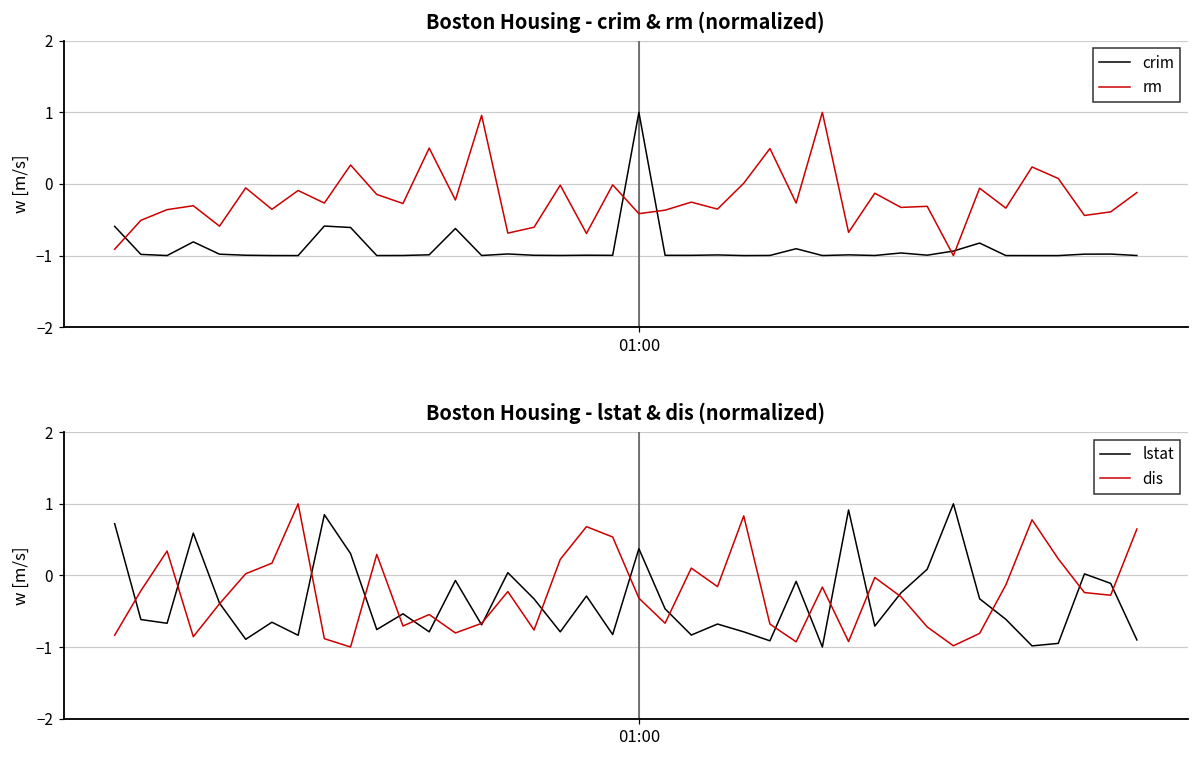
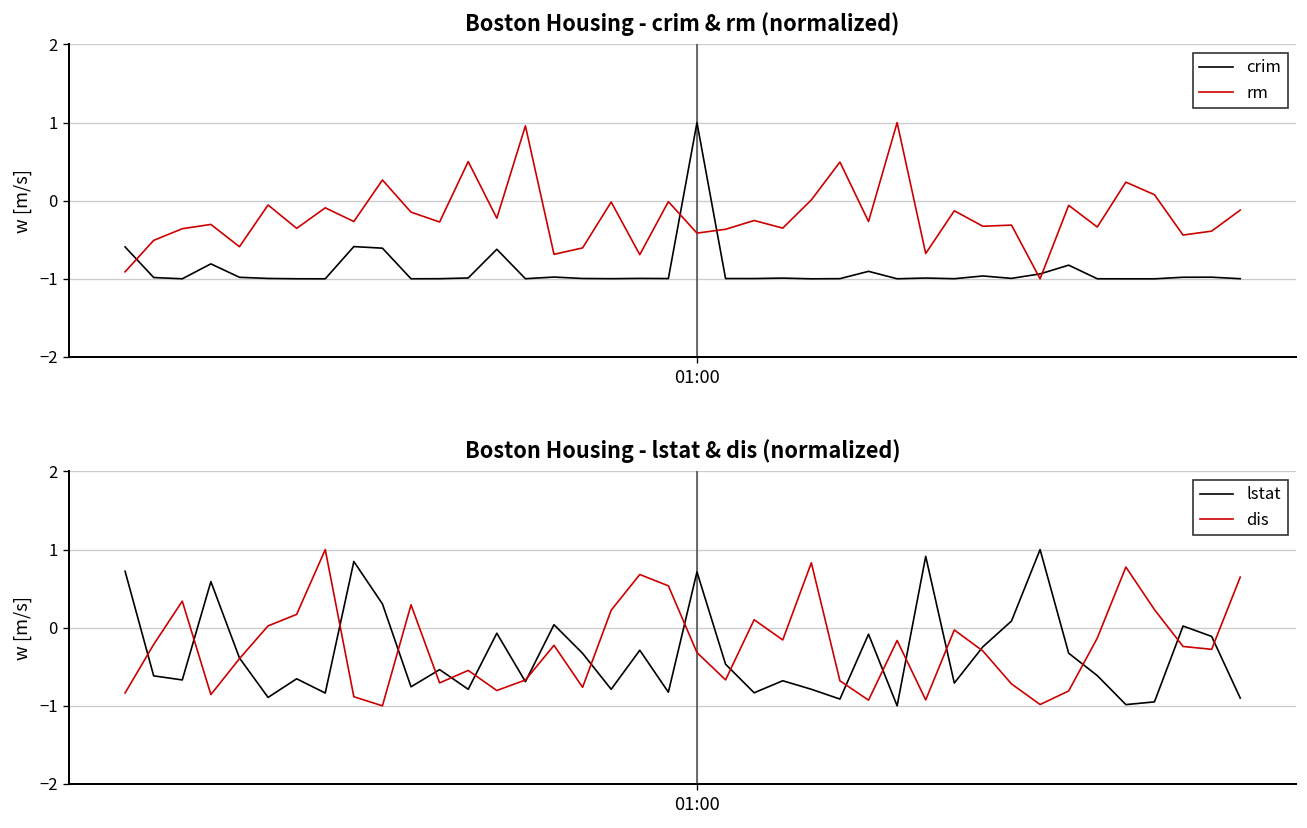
Boston Housing - lstat & dis (normalized), lstat, 01:00: 0.4 -> 0.7
